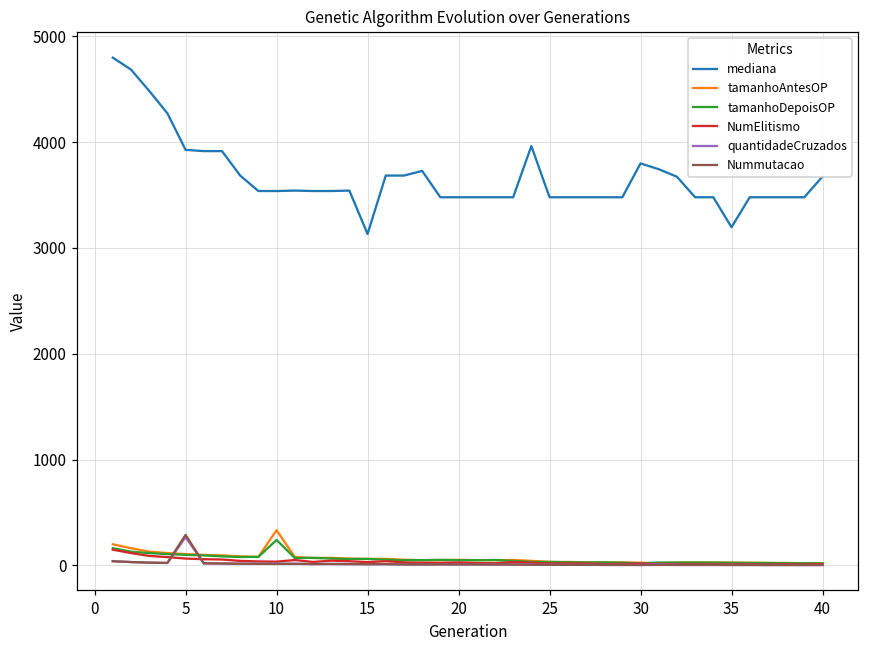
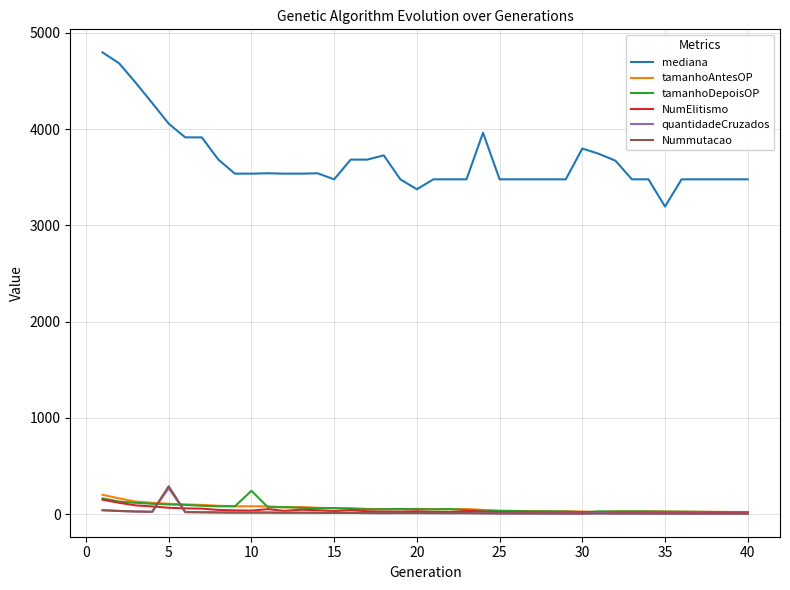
mediana, 5: 3900 -> 4100
tamanhoAntesOP, 10: 300 -> 100
mediana, 15: 3100 -> 3500
mediana, 20: 3500 -> 3400
mediana, 40: 3700 -> 3500
